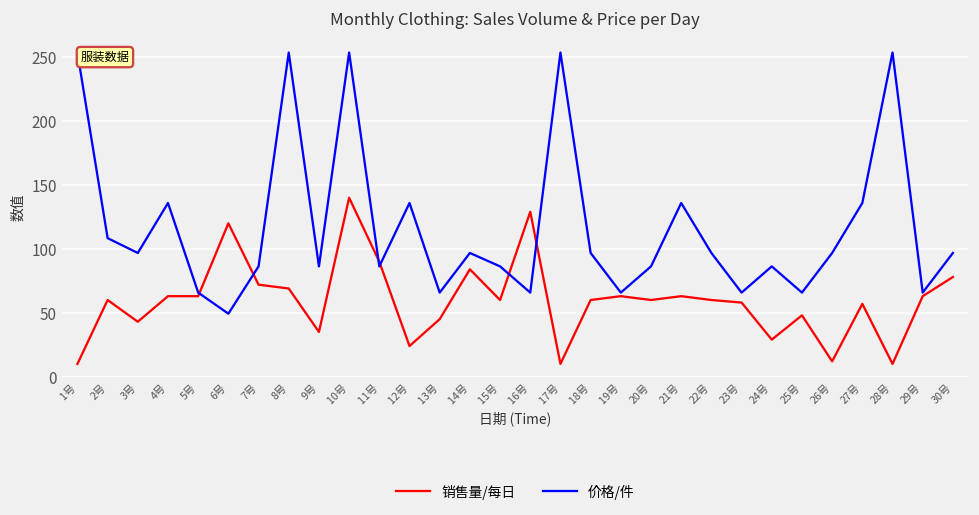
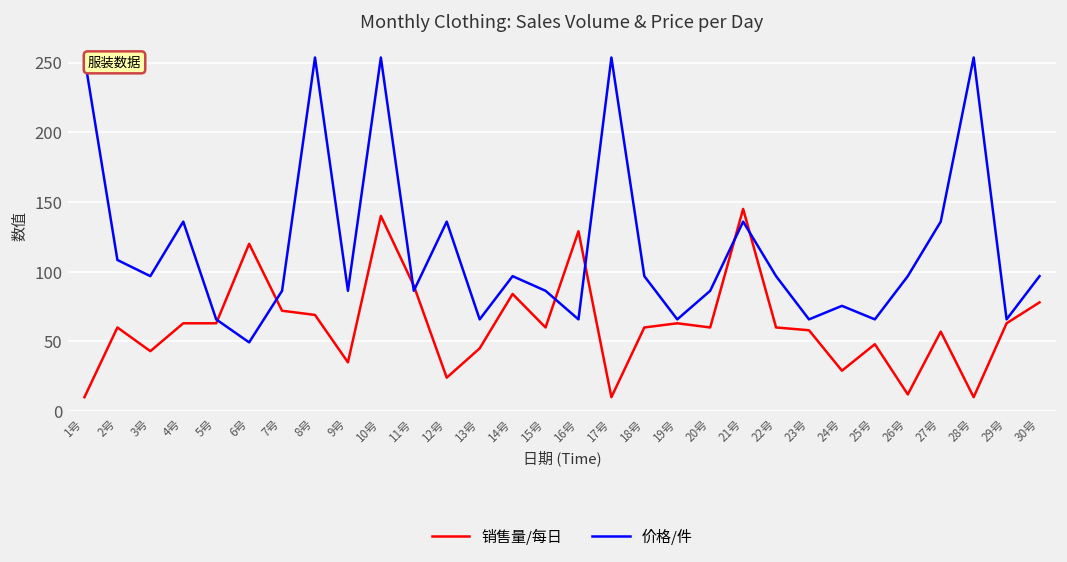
销售量/每日, 21号: 63 -> 145
价格/件, 24号: 86 -> 76
